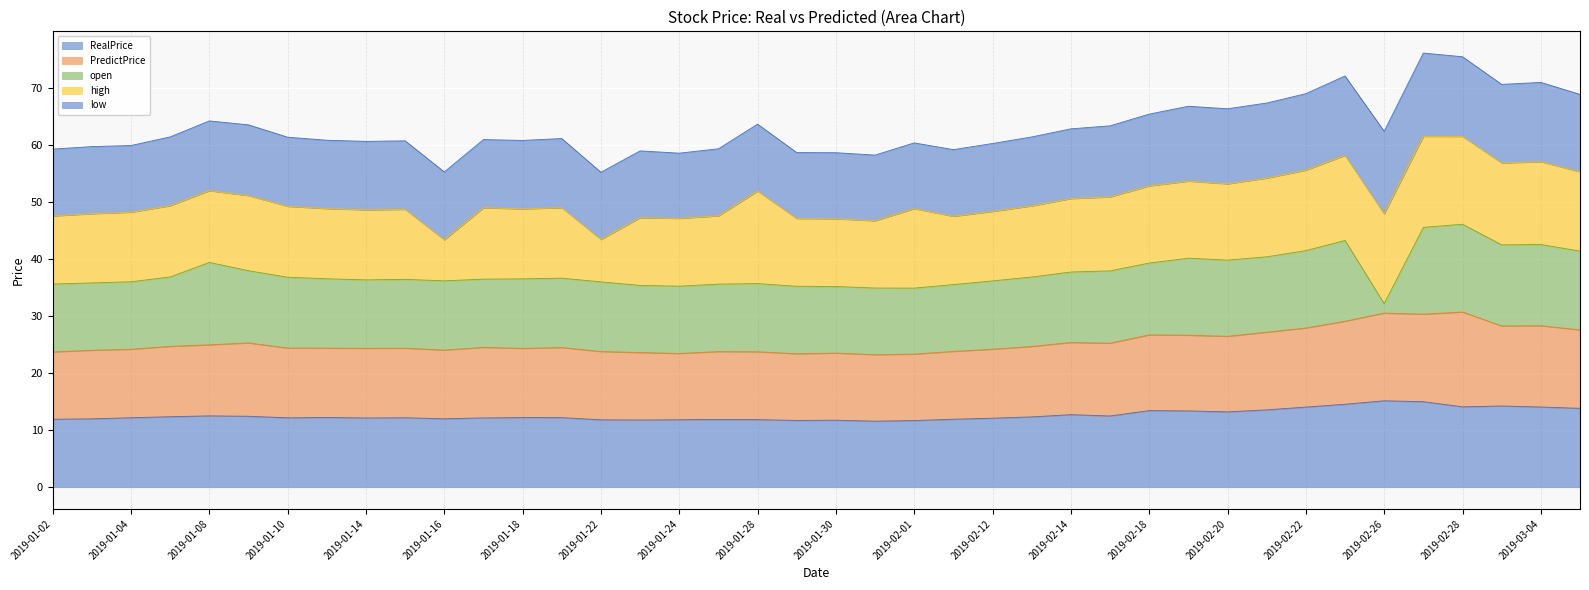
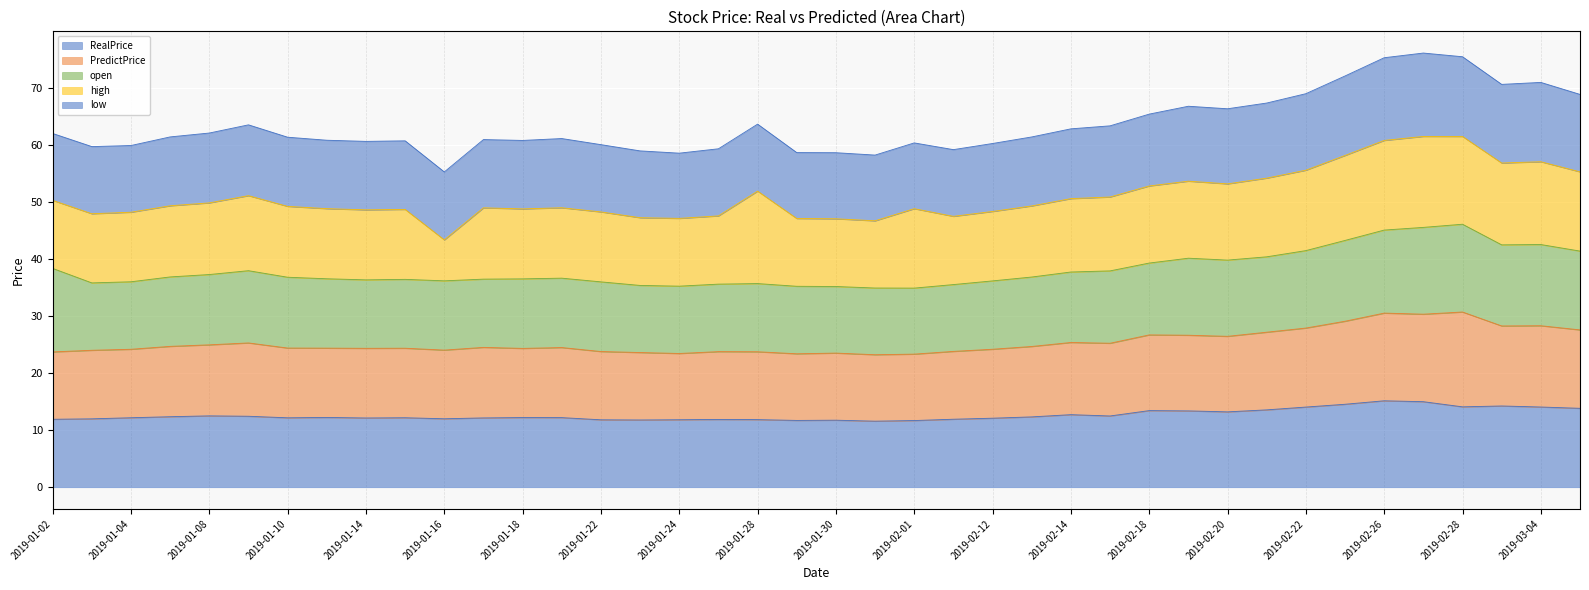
open, 2019-01-02: 12 -> 15
open, 2019-01-08: 14 -> 12
high, 2019-01-22: 7 -> 12
open, 2019-02-26: 2 -> 15
